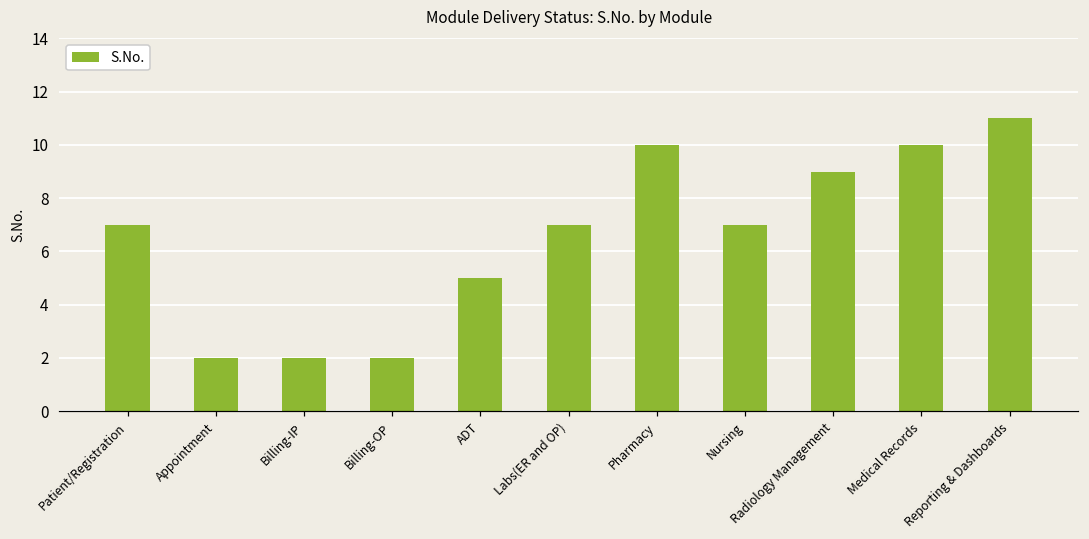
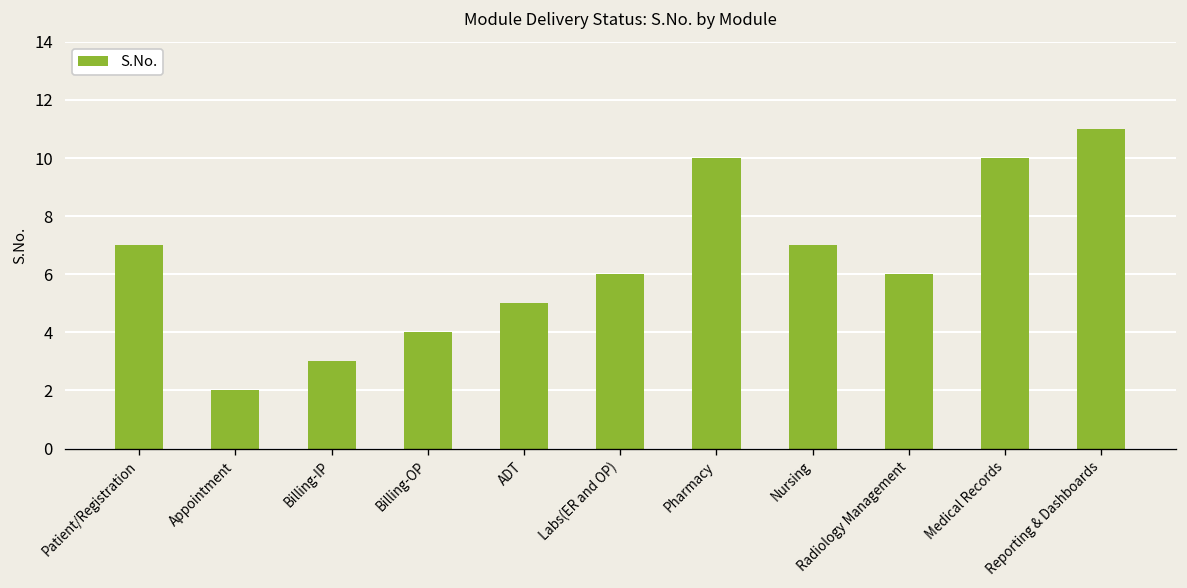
Billing-IP: 2 -> 3
Billing-OP: 2 -> 4
Labs(ER and OP): 7 -> 6
Radiology Management: 9 -> 6
